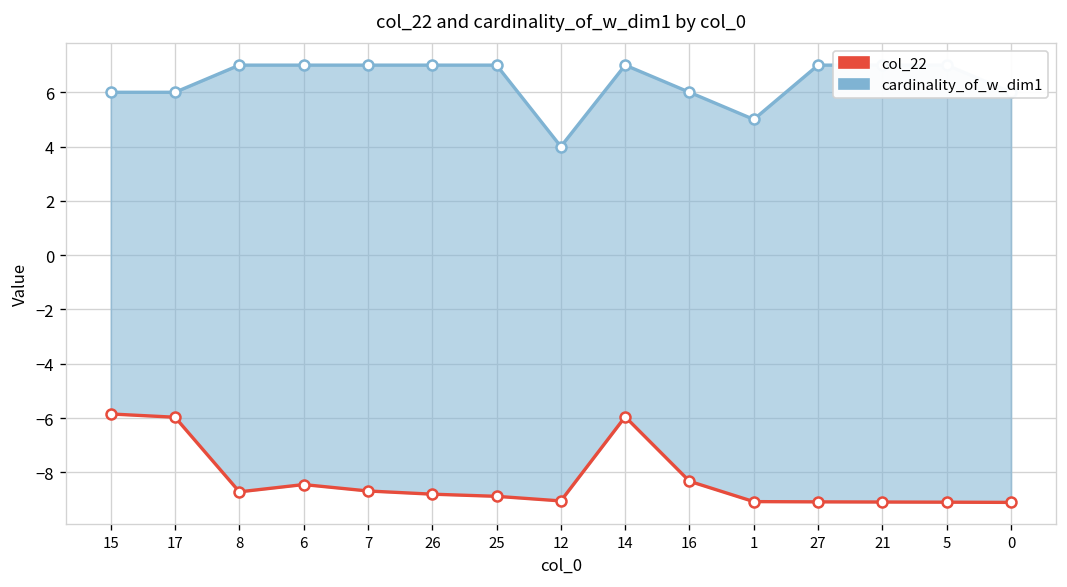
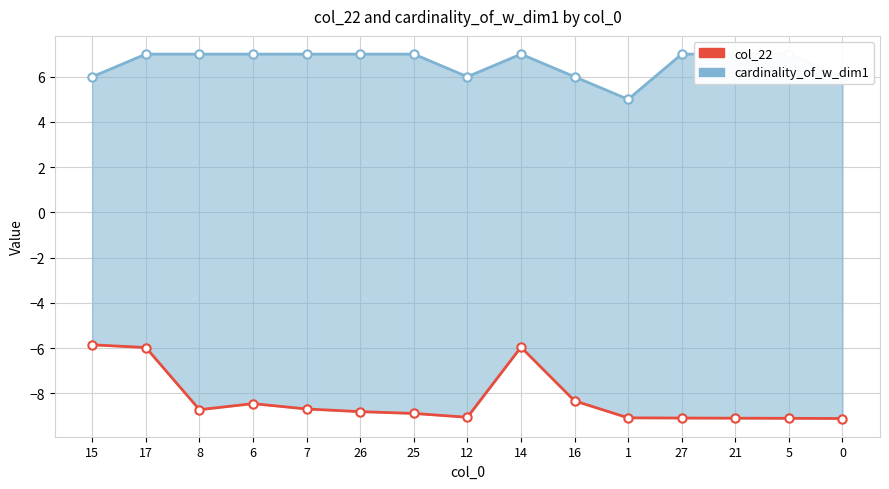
cardinality_of_w_dim1, 17: 6 -> 7
cardinality_of_w_dim1, 12: 4 -> 6
